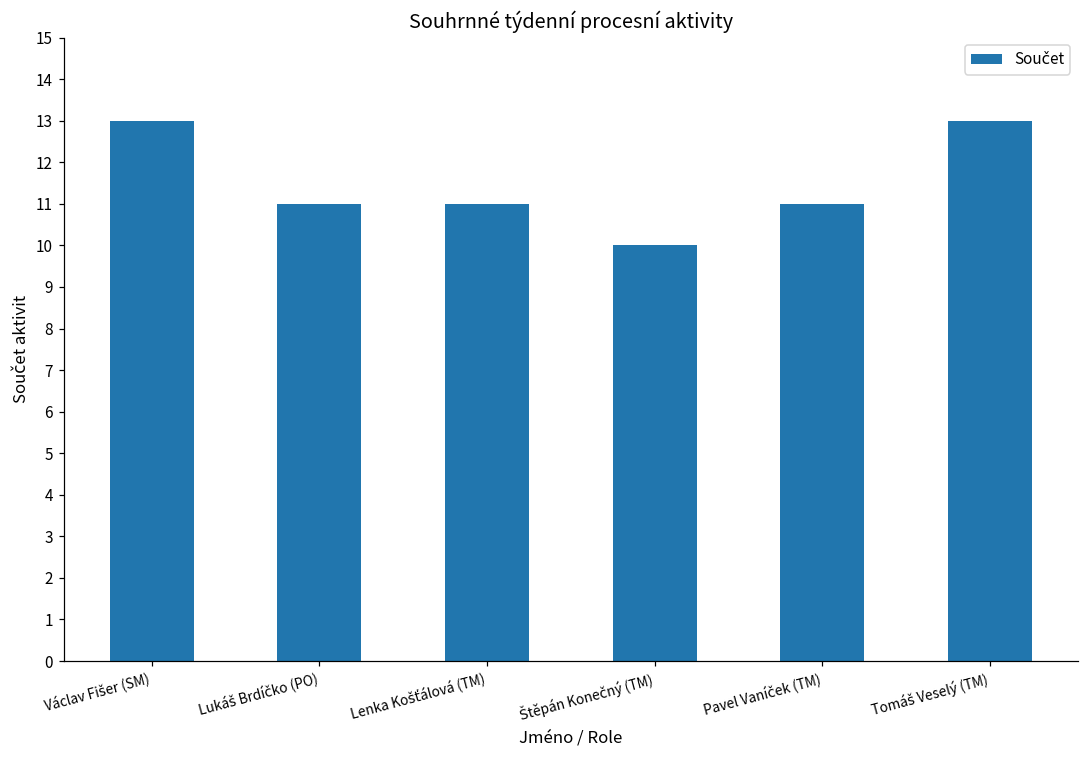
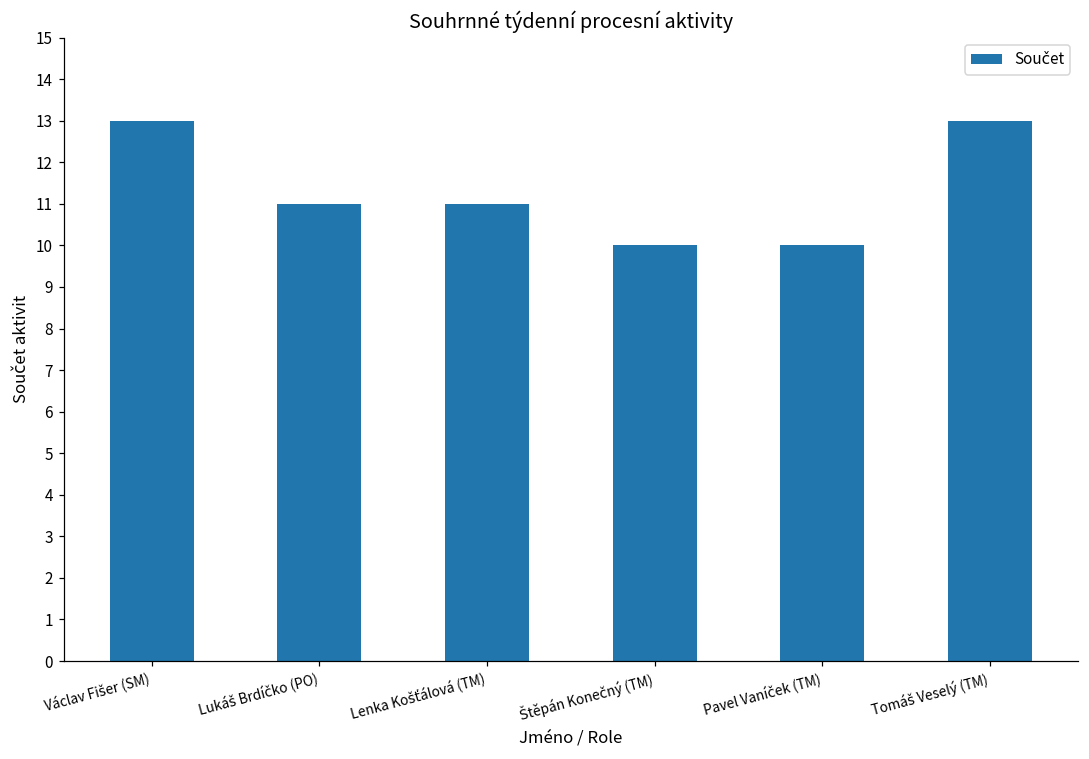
Pavel Vaníček (TM): 11 -> 10
